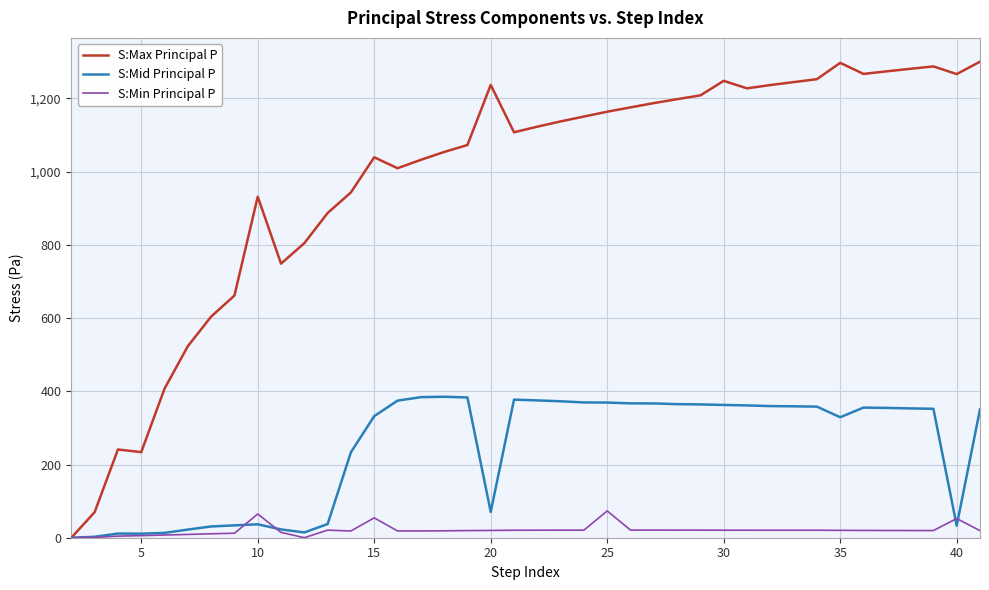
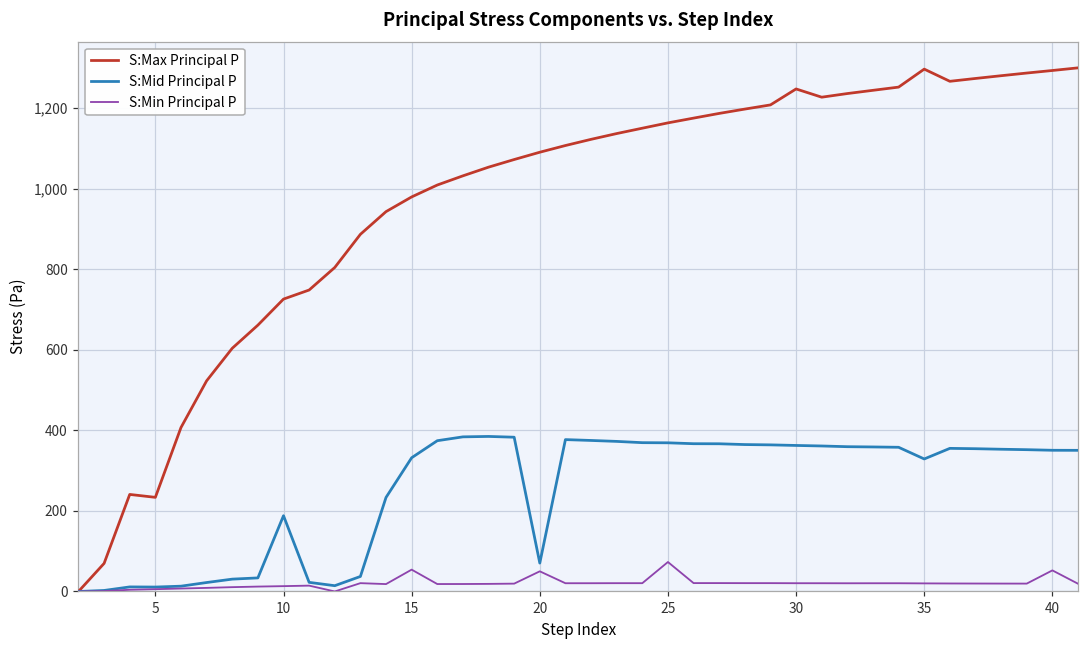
S:Max Principal P, 10: 930 -> 730
S:Mid Principal P, 10: 40 -> 190
S:Min Principal P, 10: 60 -> 10
S:Max Principal P, 15: 1,040 -> 980
S:Max Principal P, 20: 1,240 -> 1,090
S:Min Principal P, 20: 20 -> 50
S:Max Principal P, 40: 1,270 -> 1,290
S:Mid Principal P, 40: 30 -> 350
